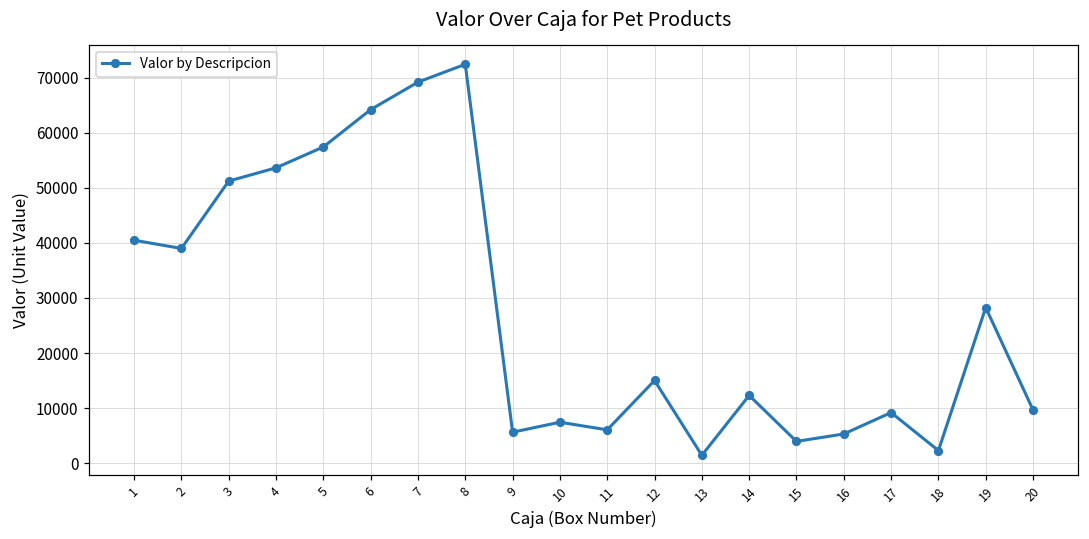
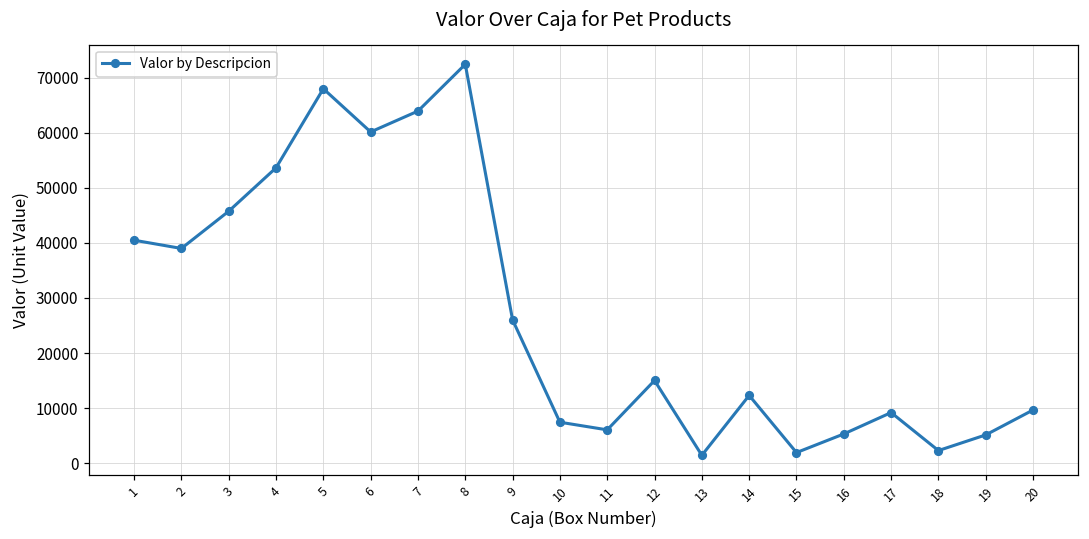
3: 51000 -> 46000
5: 57000 -> 68000
6: 64000 -> 60000
7: 69000 -> 64000
9: 6000 -> 26000
15: 4000 -> 2000
19: 28000 -> 5000
